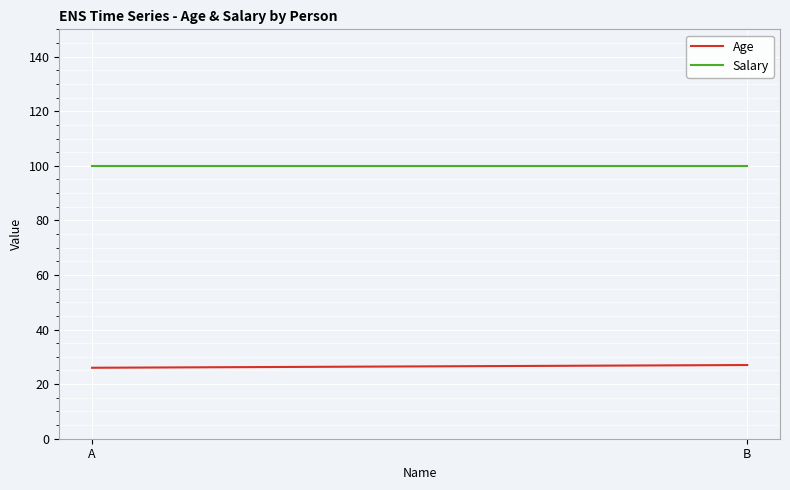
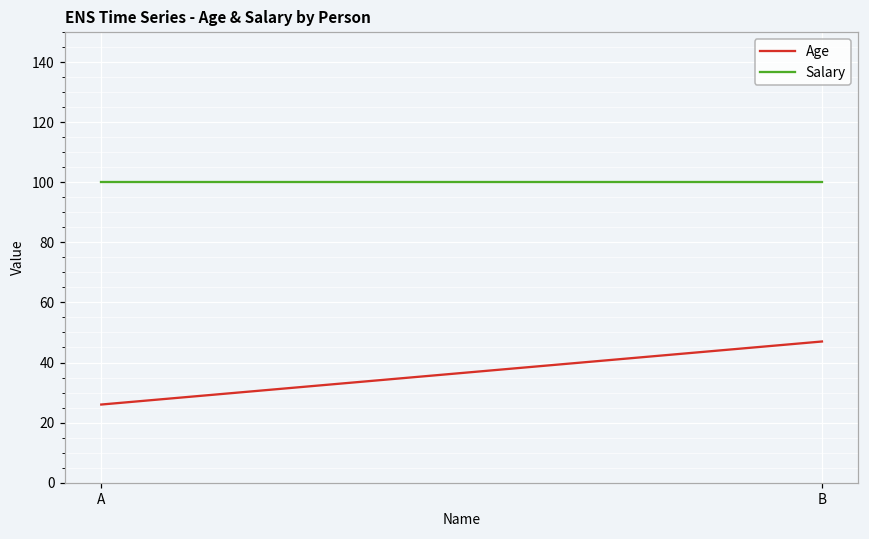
Age, B: 27 -> 47
